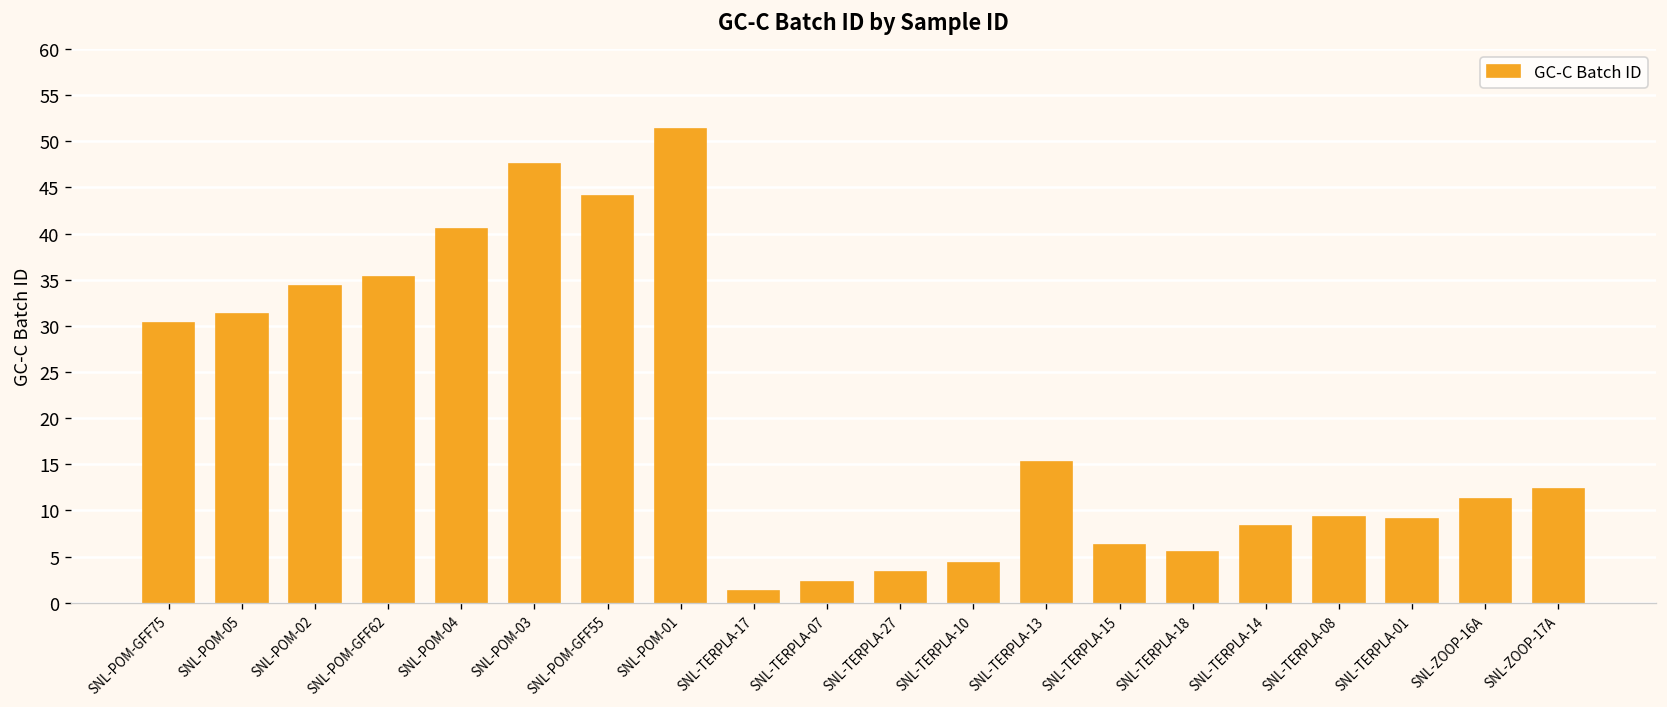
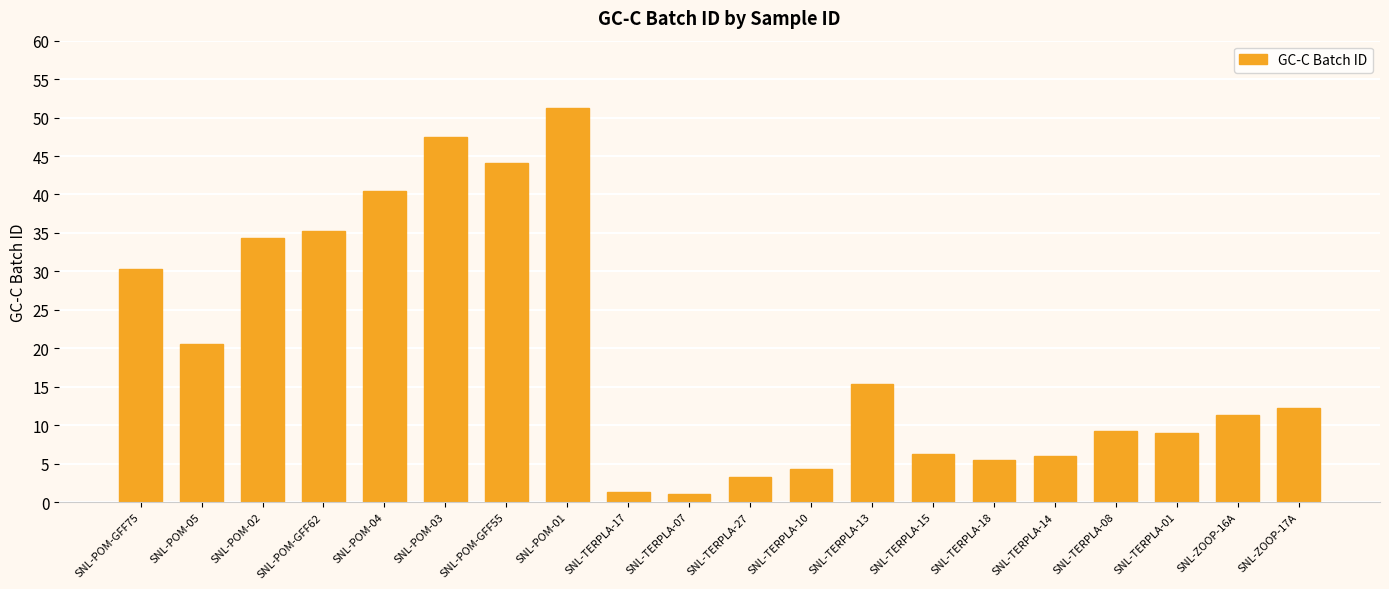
SNL-POM-05: 31 -> 21
SNL-TERPLA-07: 2 -> 1
SNL-TERPLA-14: 8 -> 6
